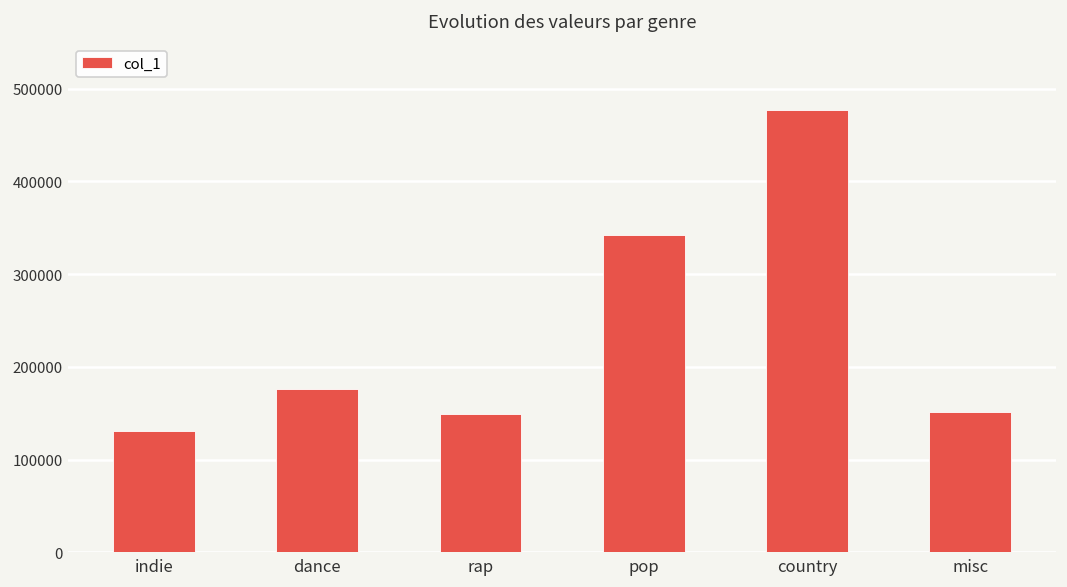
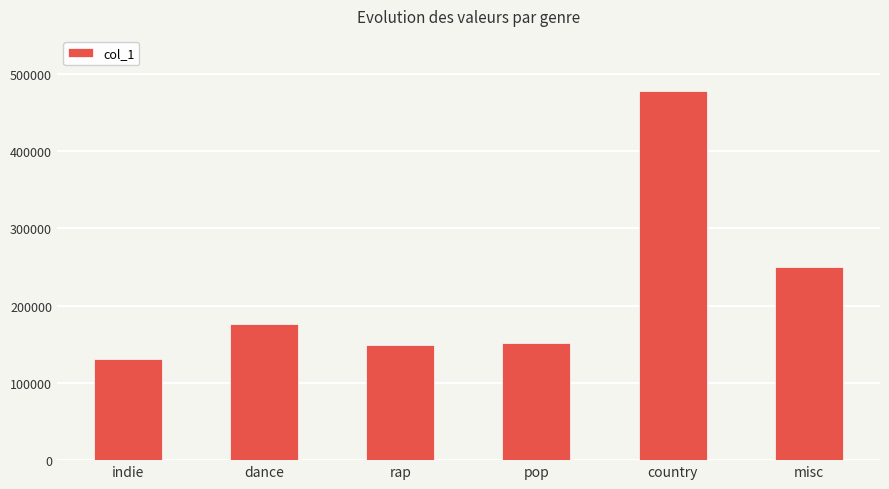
pop: 340000 -> 150000
misc: 150000 -> 250000
